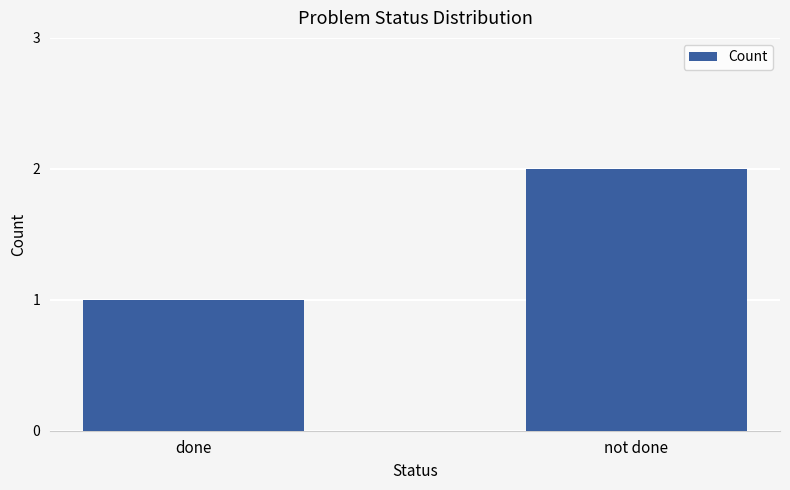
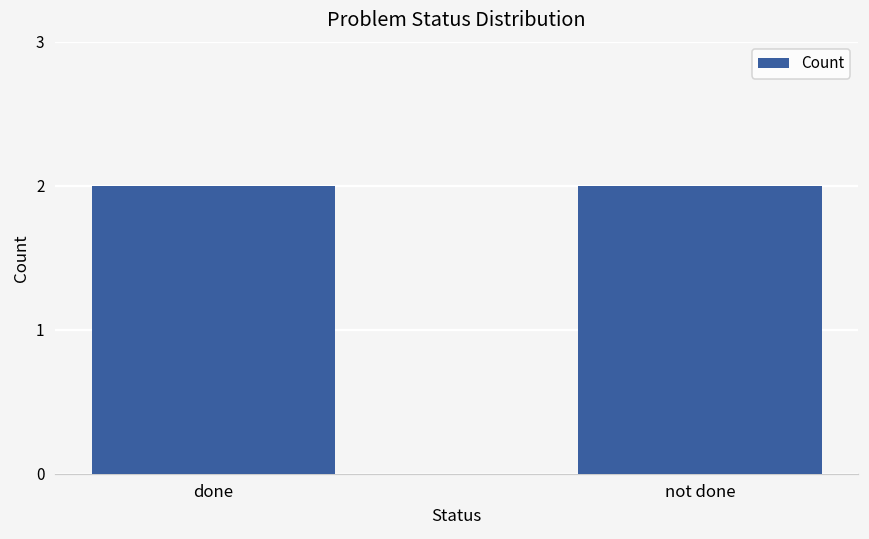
done: 1 -> 2
